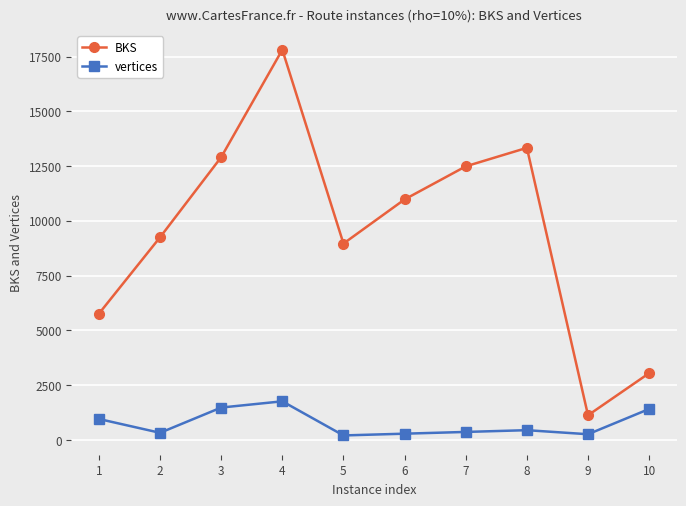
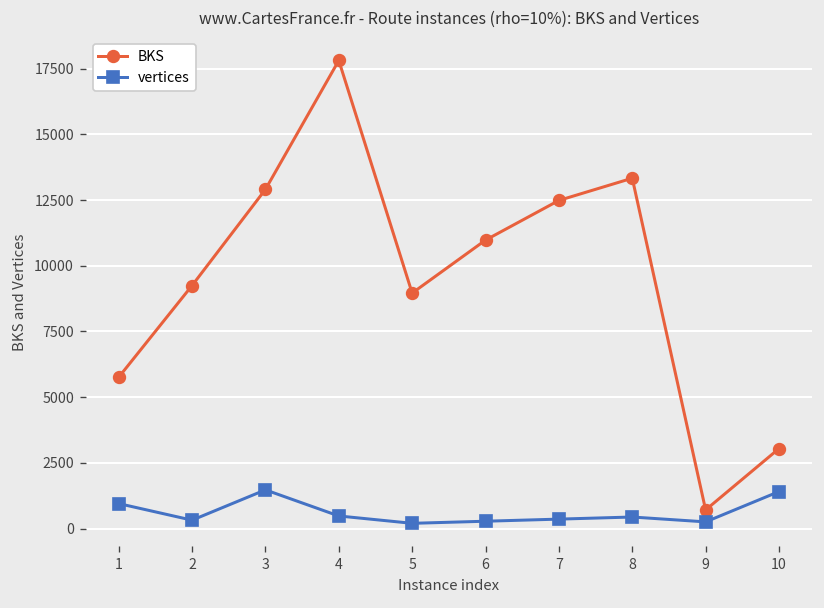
vertices, 4: 1800 -> 500
BKS, 9: 1100 -> 700
